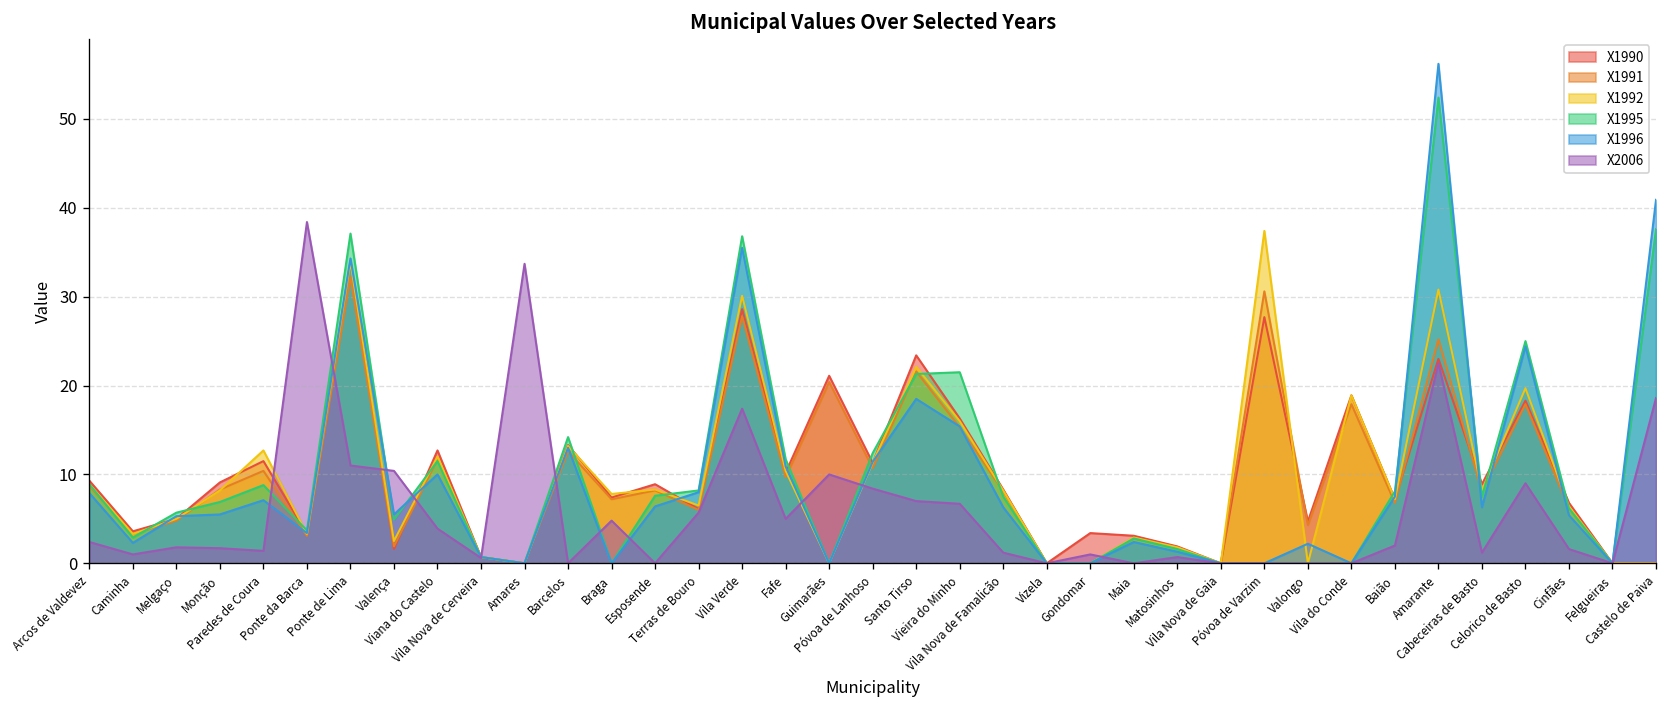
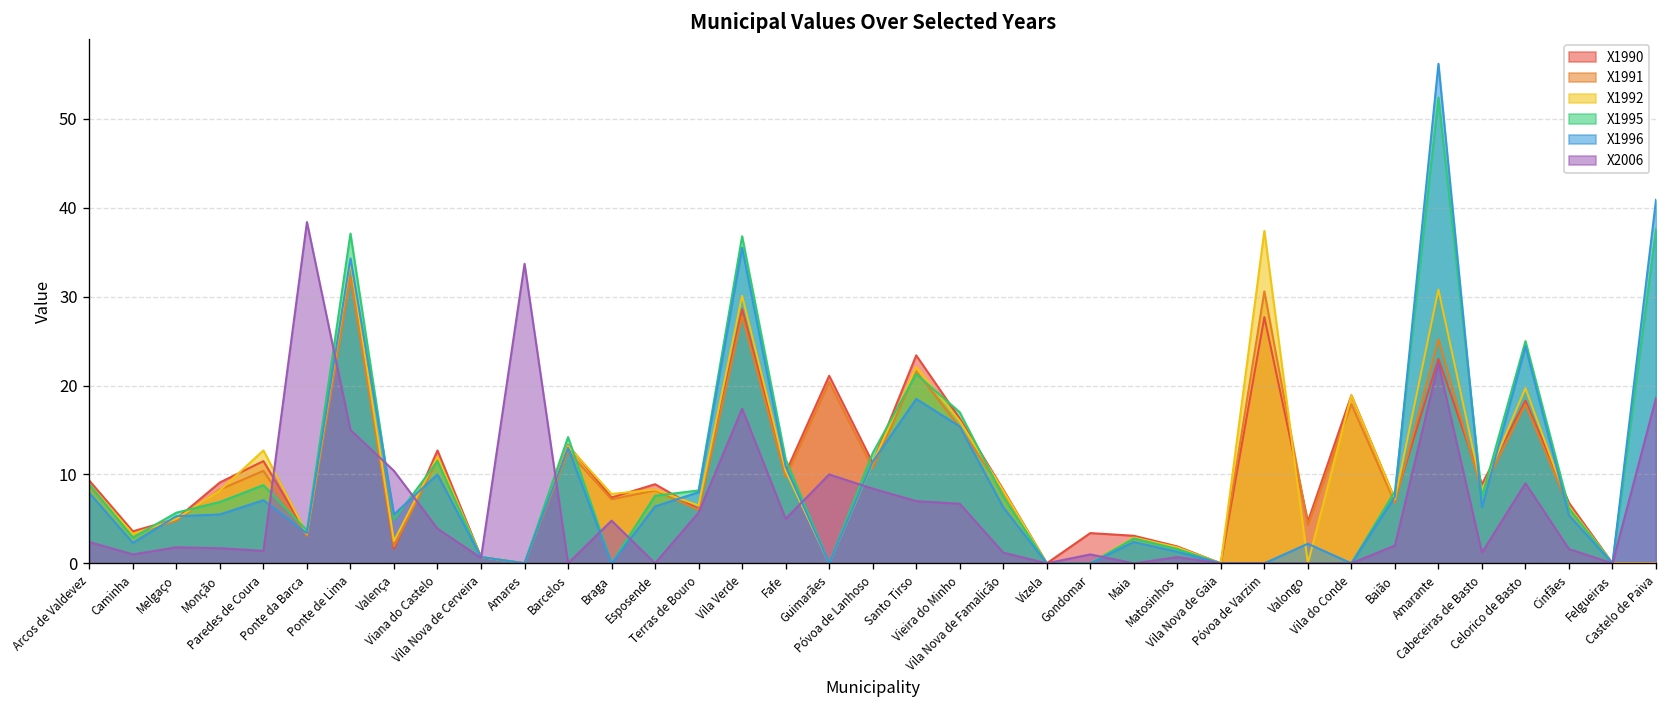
X2006, Ponte de Lima: 11 -> 15
X1995, Vieira do Minho: 22 -> 17
